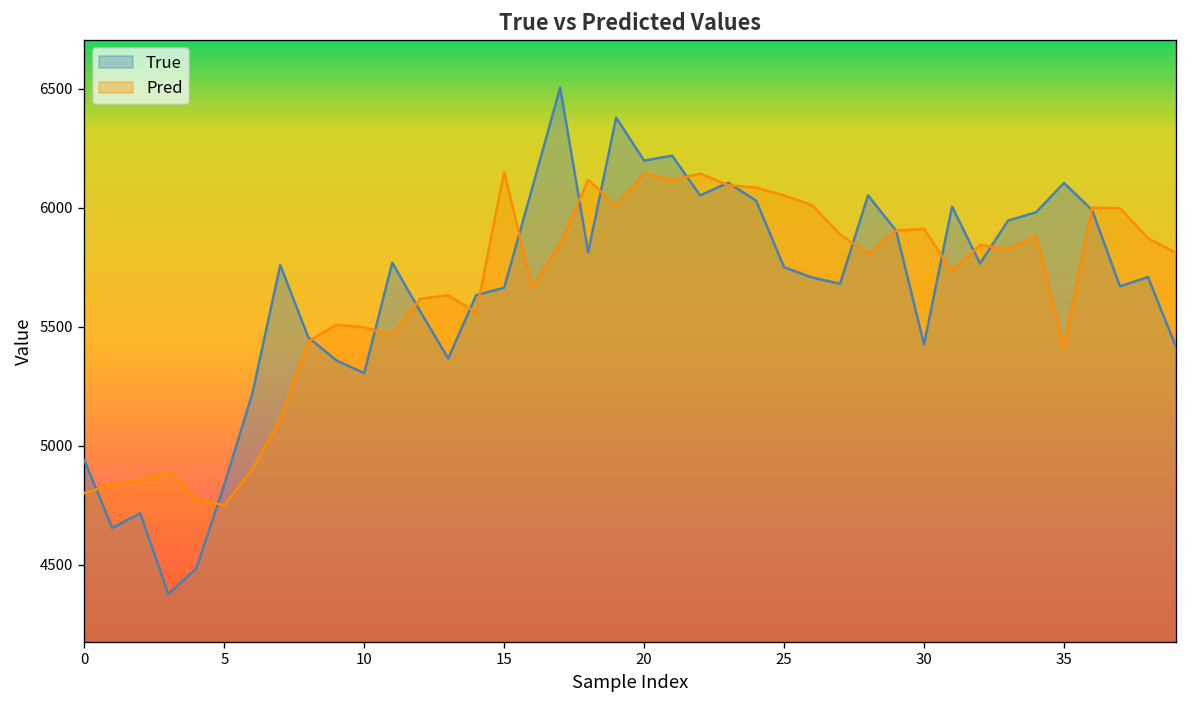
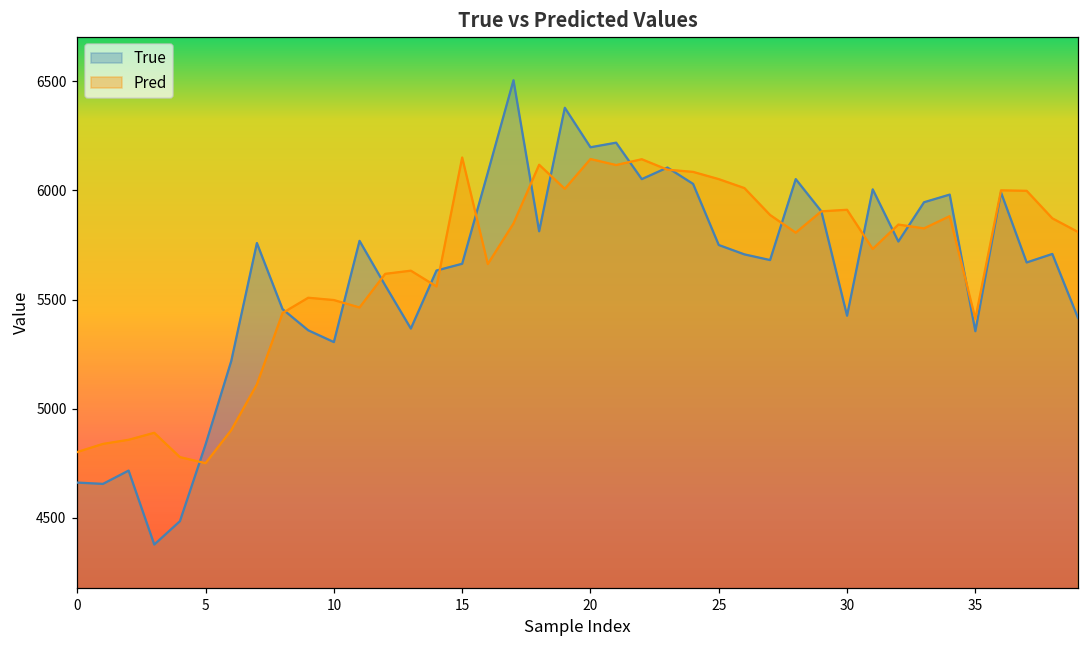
True, 0: 4940 -> 4660
True, 35: 6100 -> 5360
